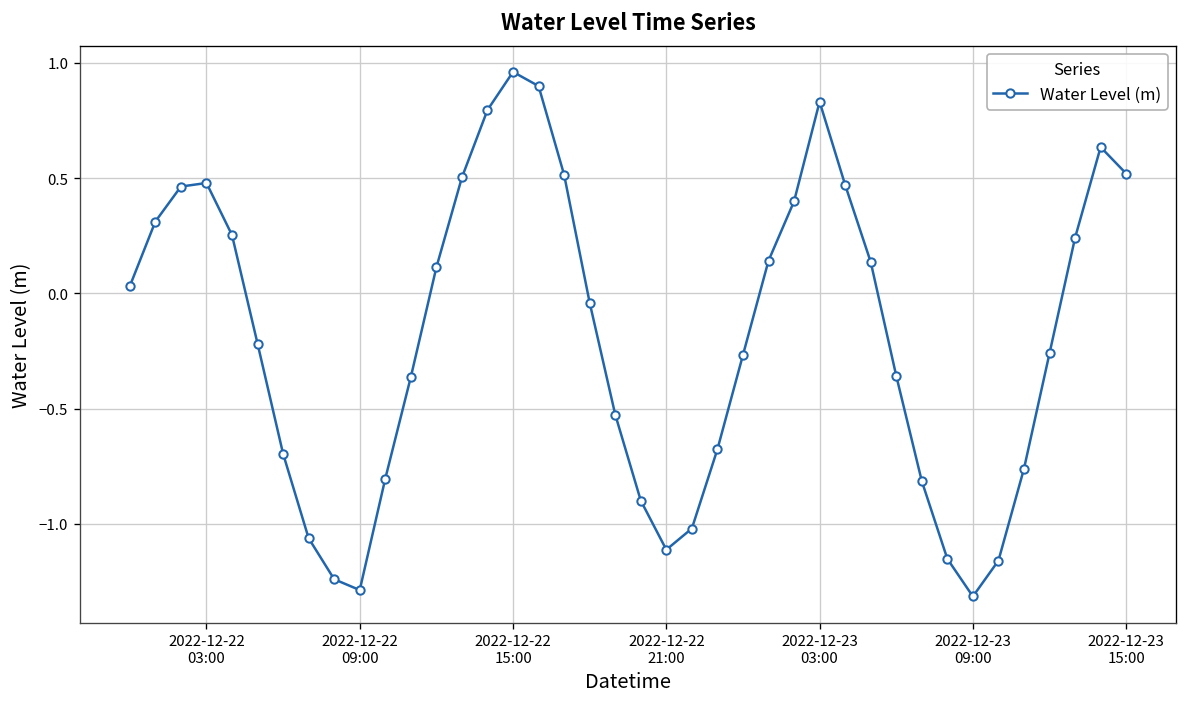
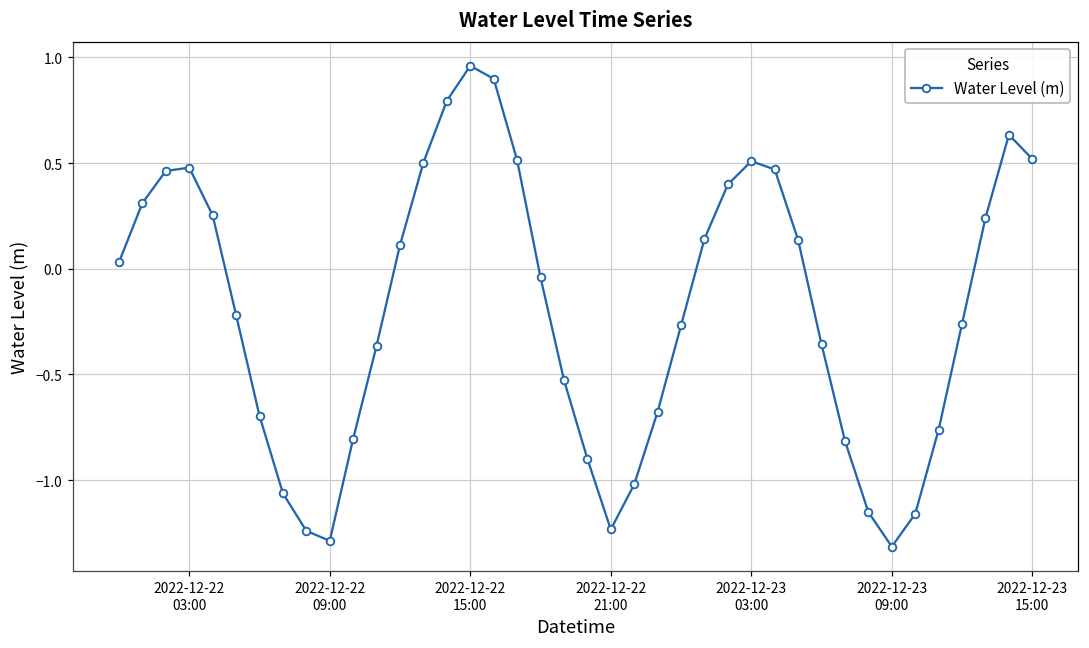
2022-12-22 21:00: -1.11 -> -1.23
2022-12-23 03:00: 0.83 -> 0.51
